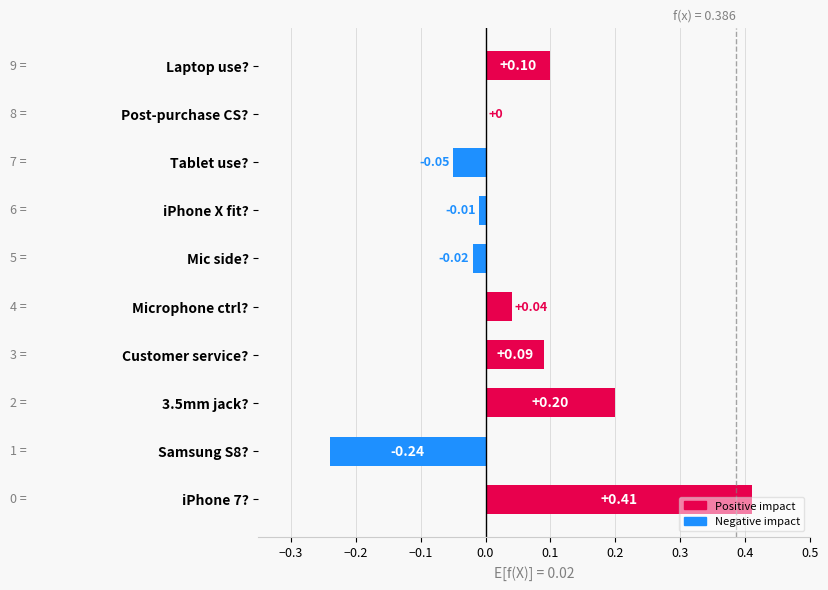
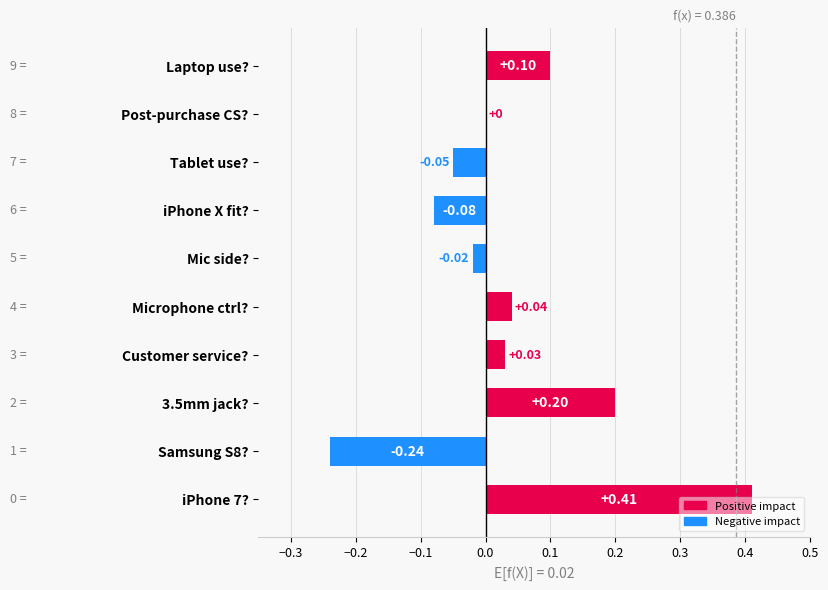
iPhone X fit?: -0.01 -> -0.08
Customer service?: +0.09 -> +0.03
